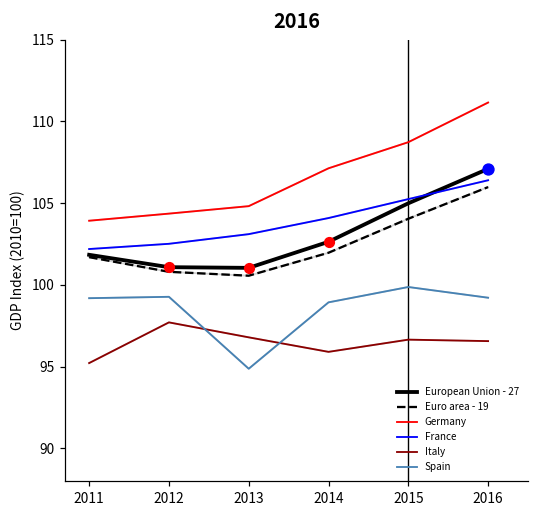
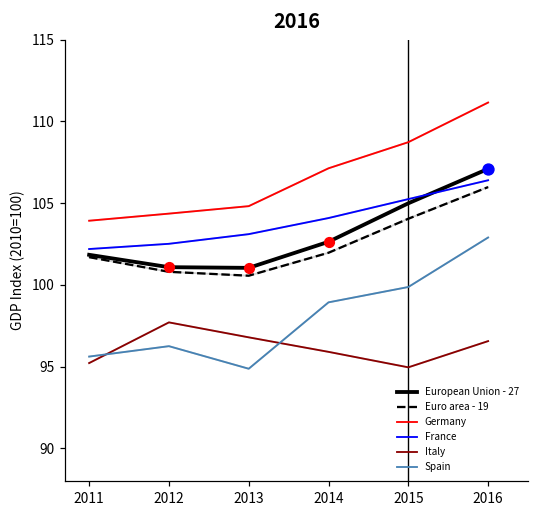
Spain, 2011: 99.2 -> 95.6
Spain, 2012: 99.3 -> 96.3
Italy, 2015: 96.6 -> 95.0
Spain, 2016: 99.2 -> 102.9
